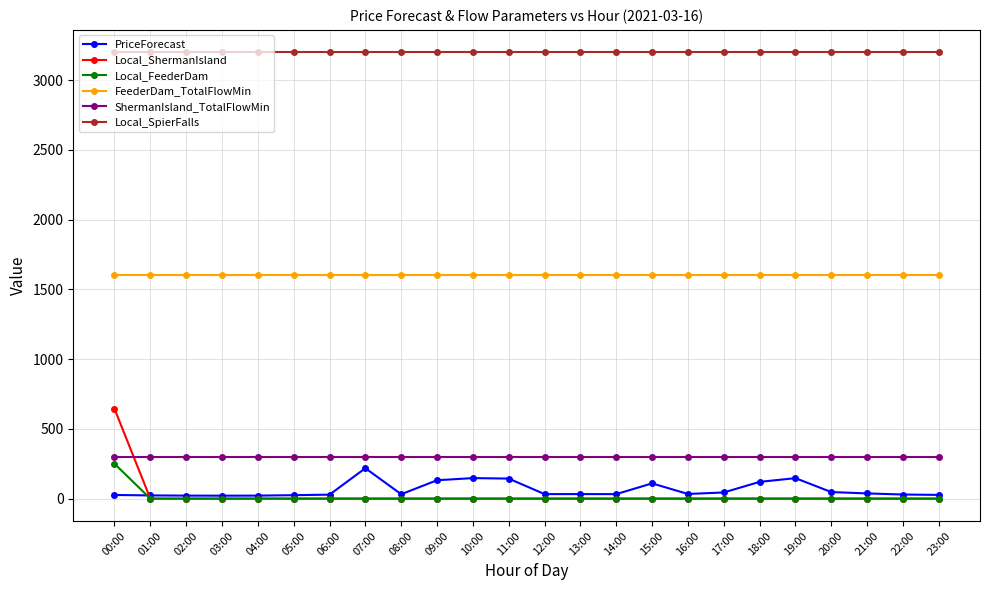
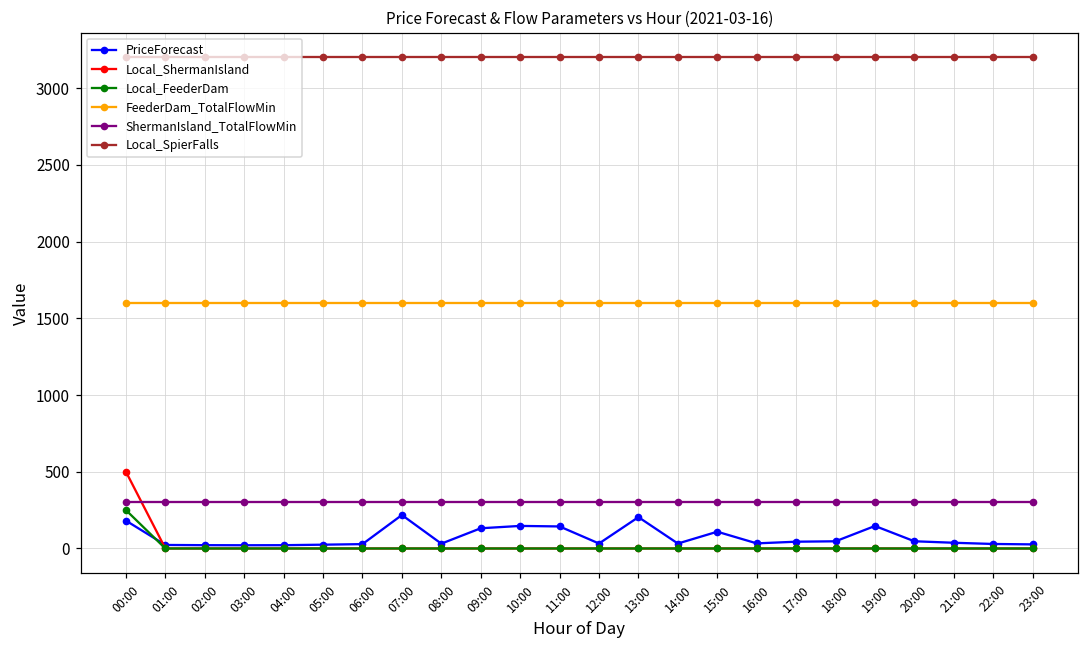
PriceForecast, 00:00: 30 -> 180
Local_ShermanIsland, 00:00: 640 -> 500
PriceForecast, 13:00: 30 -> 200
PriceForecast, 18:00: 120 -> 50
